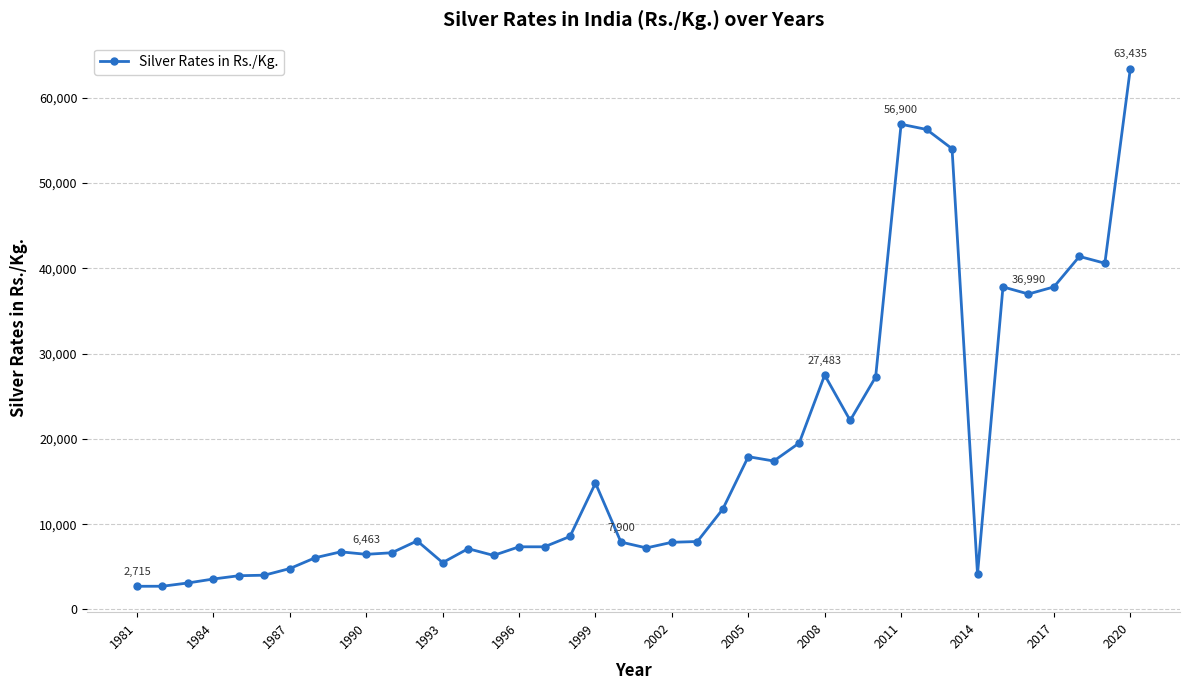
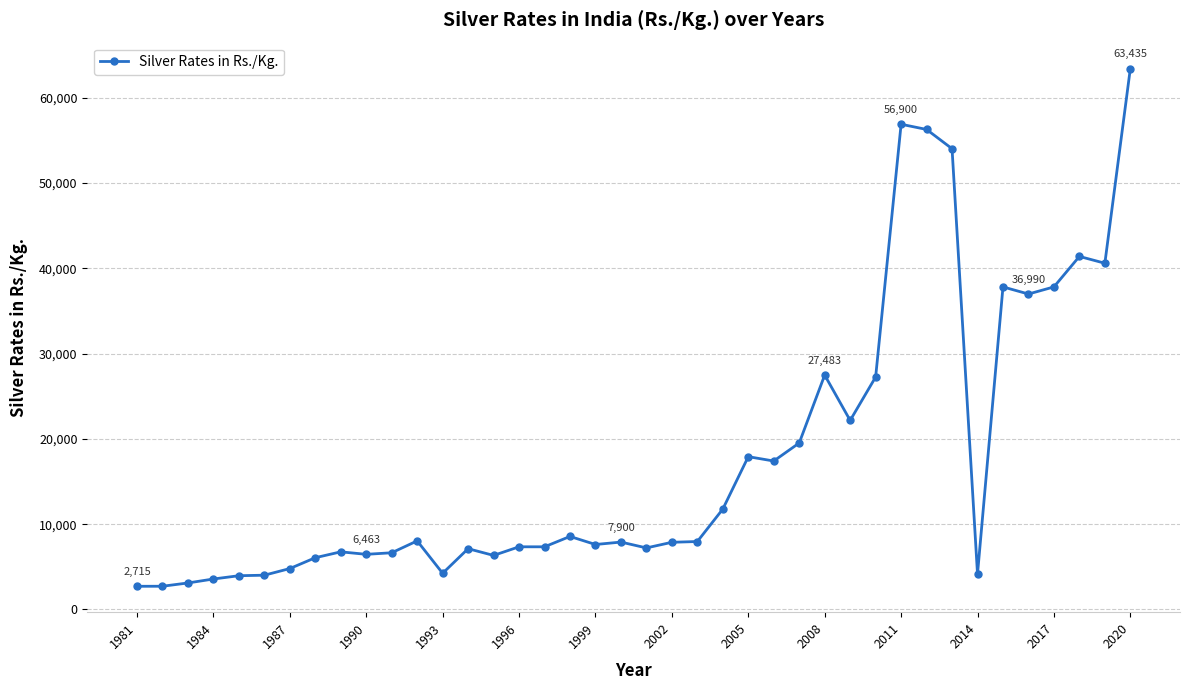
1993: 5,000 -> 4,000
1999: 15,000 -> 8,000
